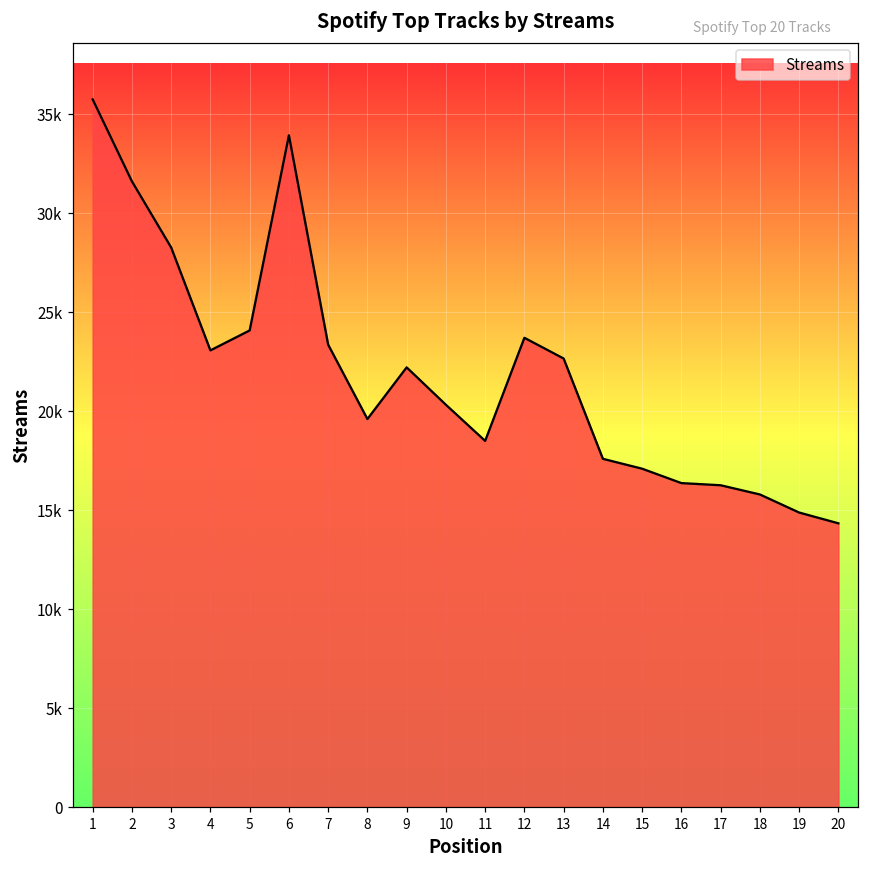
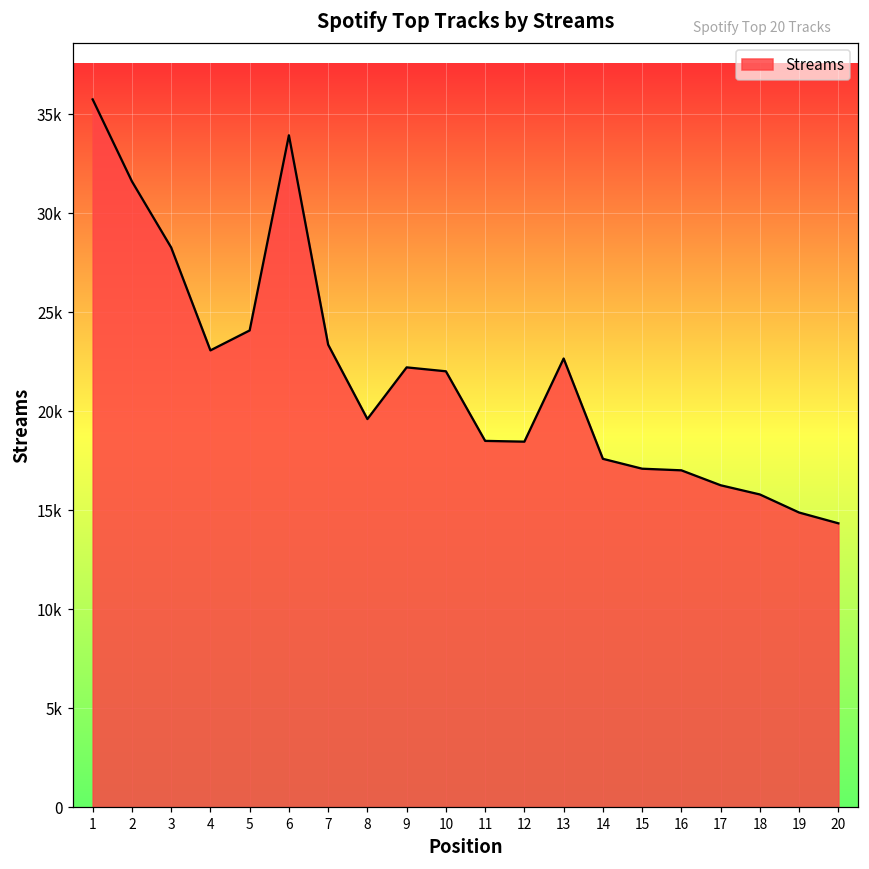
10: 20300 -> 22000
12: 23700 -> 18500
16: 16400 -> 17000
